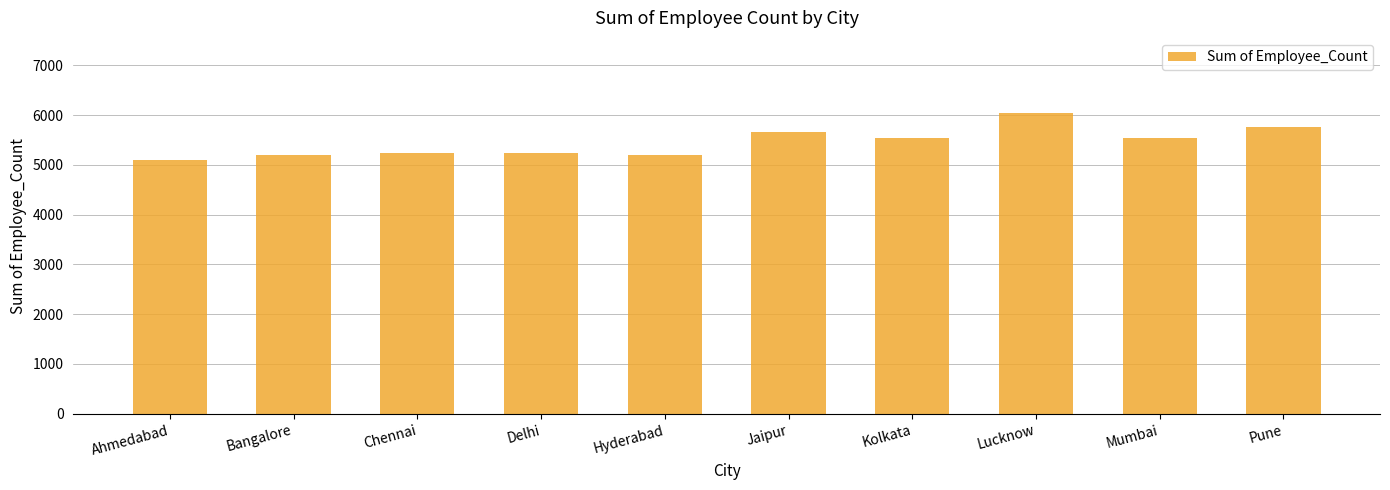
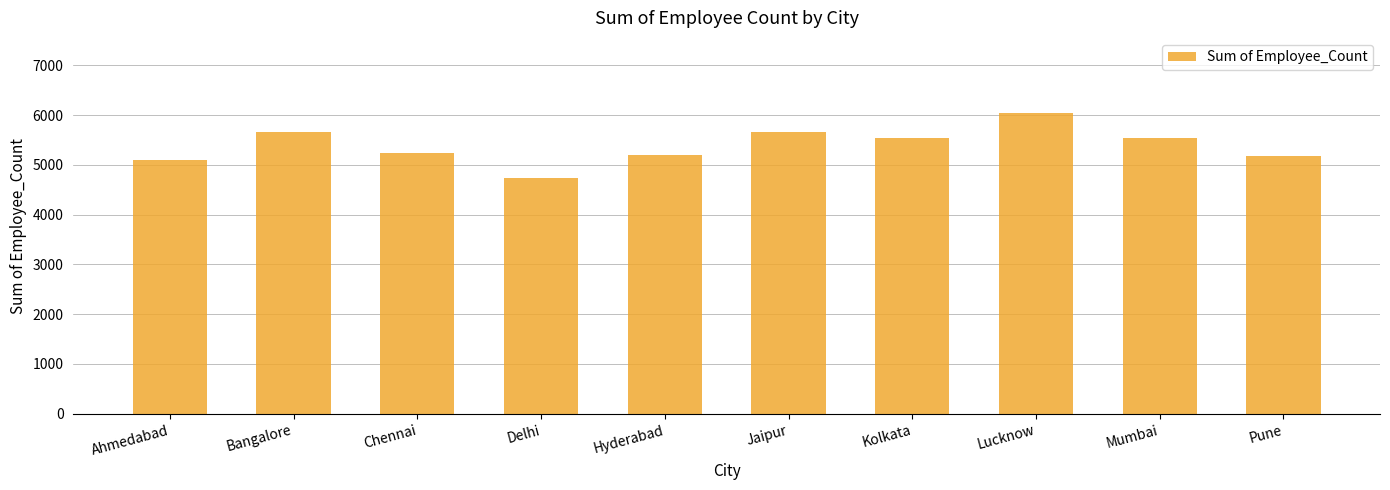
Bangalore: 5200 -> 5700
Delhi: 5200 -> 4700
Pune: 5800 -> 5200
